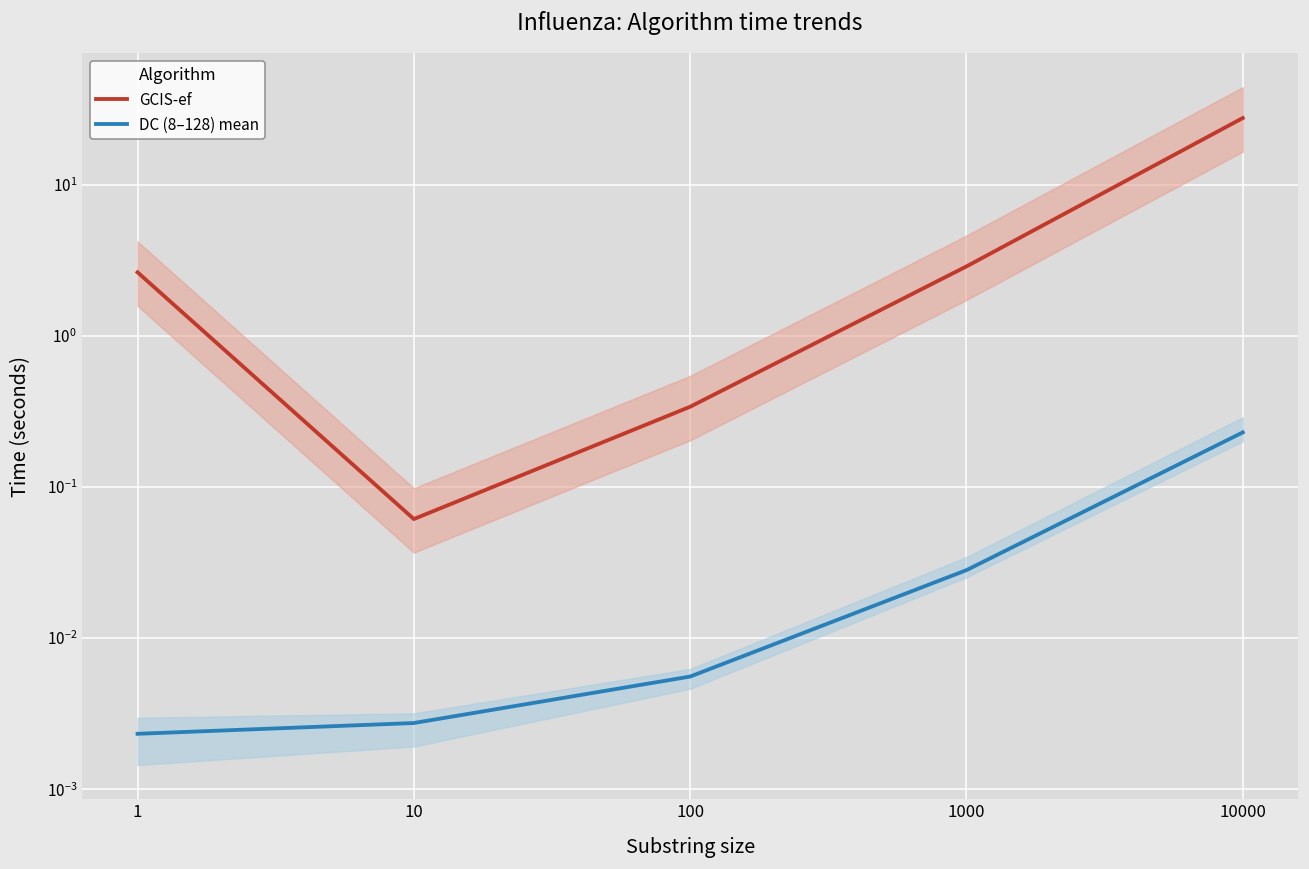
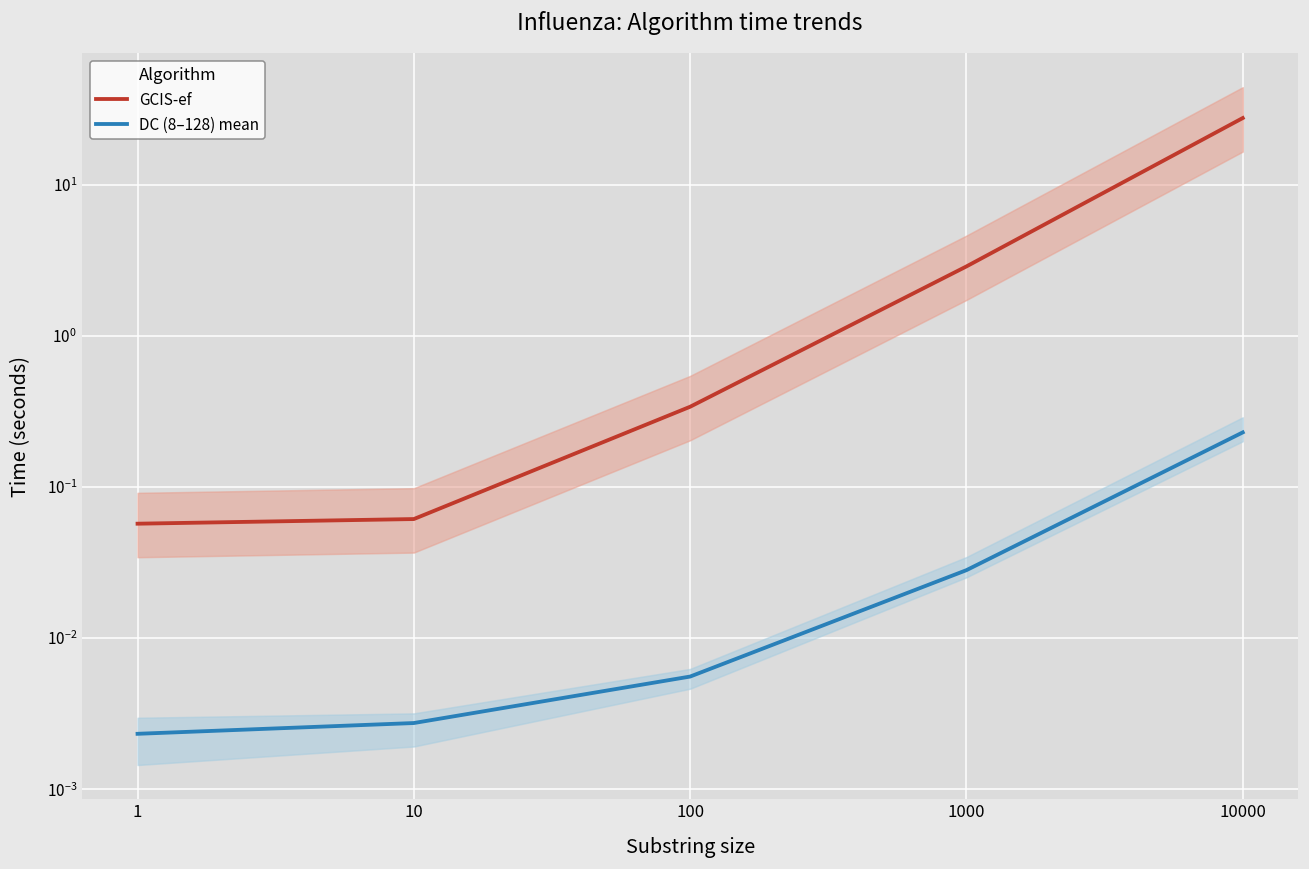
GCIS-ef, 1: 2.6 -> 0.057
